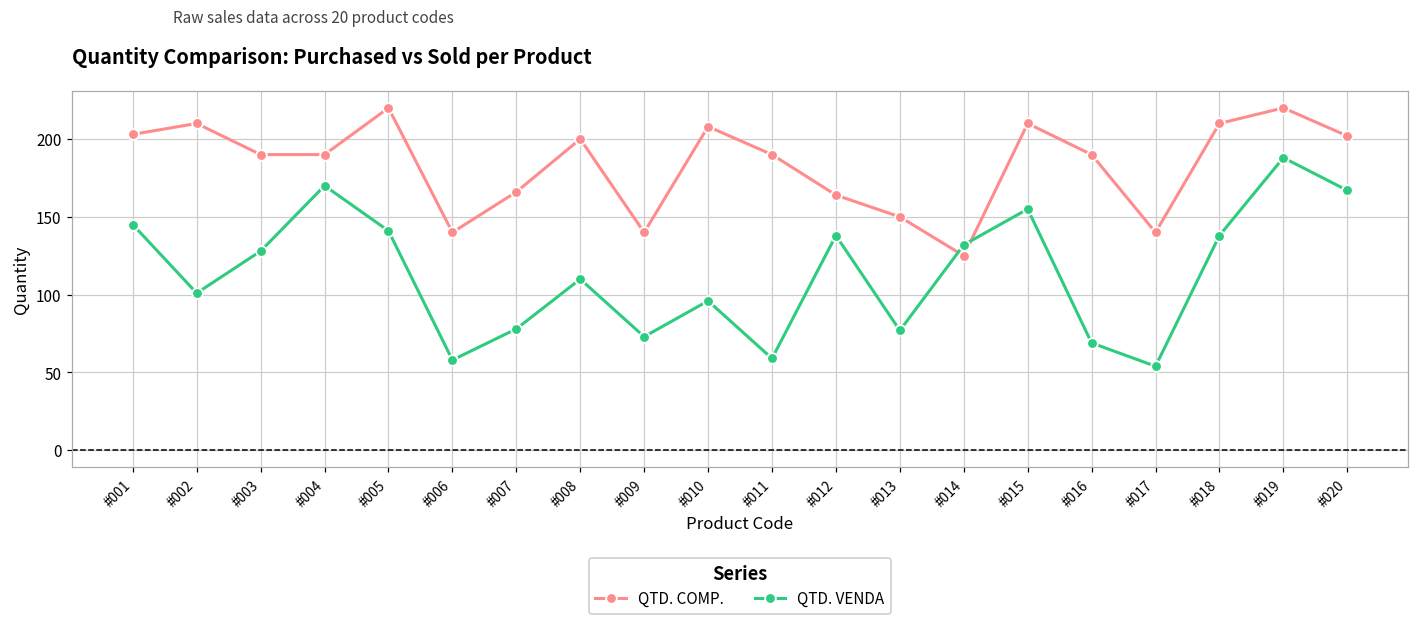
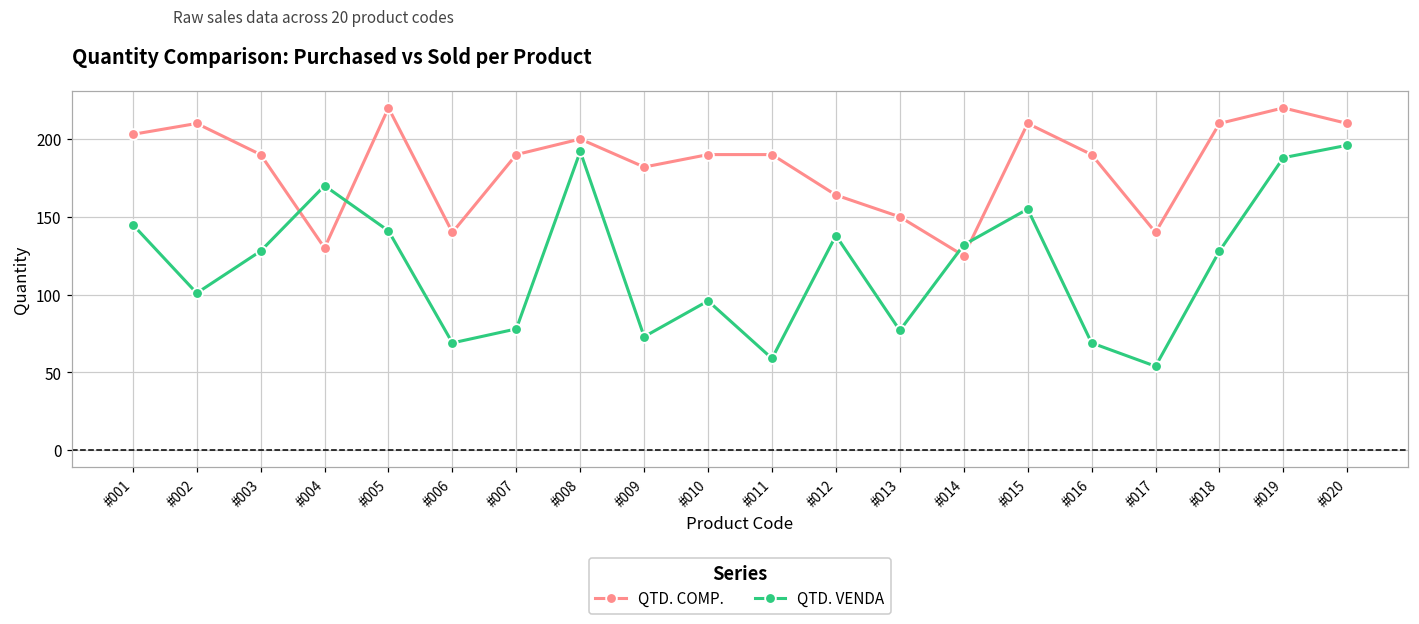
QTD. COMP., #004: 190 -> 130
QTD. VENDA, #006: 58 -> 69
QTD. COMP., #007: 166 -> 190
QTD. VENDA, #008: 110 -> 192
QTD. COMP., #009: 140 -> 182
QTD. COMP., #010: 208 -> 190
QTD. VENDA, #018: 138 -> 128
QTD. COMP., #020: 202 -> 210
QTD. VENDA, #020: 167 -> 196
